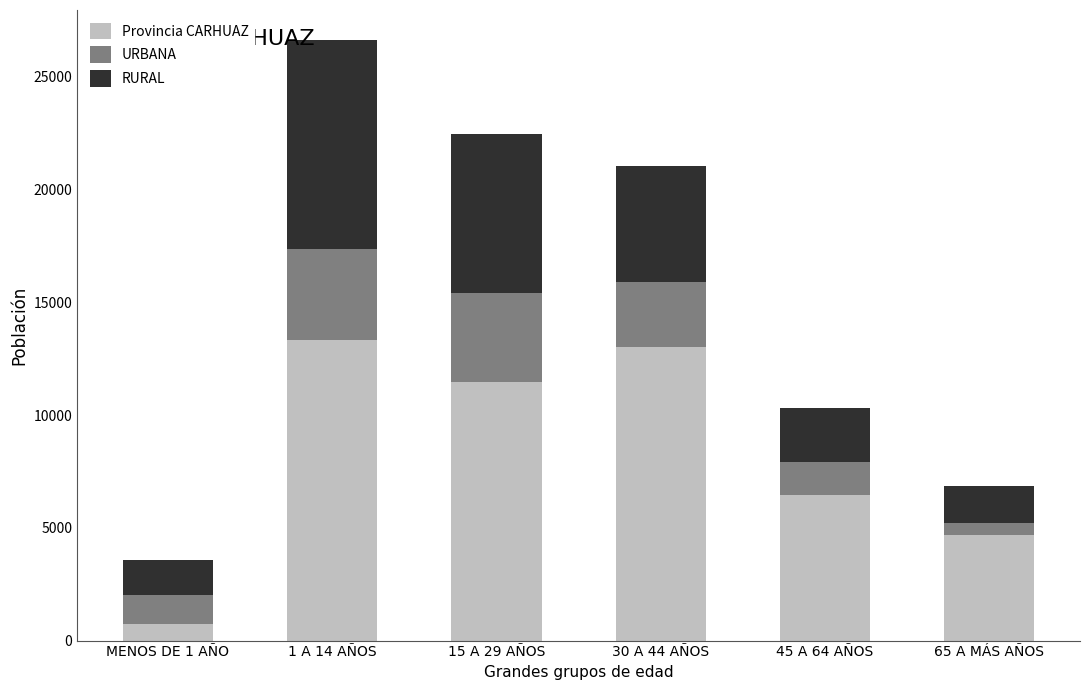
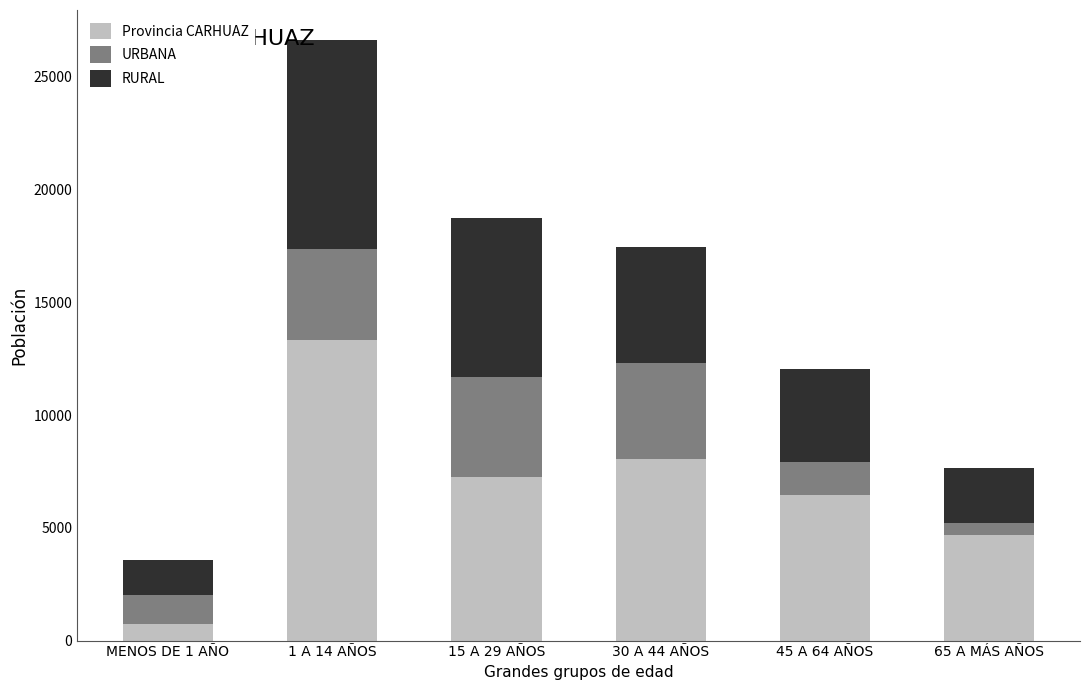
Provincia CARHUAZ, 15 A 29 AÑOS: 11500 -> 7300
URBANA, 15 A 29 AÑOS: 3900 -> 4400
Provincia CARHUAZ, 30 A 44 AÑOS: 13000 -> 8100
URBANA, 30 A 44 AÑOS: 2900 -> 4200
RURAL, 45 A 64 AÑOS: 2400 -> 4100
RURAL, 65 A MÁS AÑOS: 1700 -> 2400
